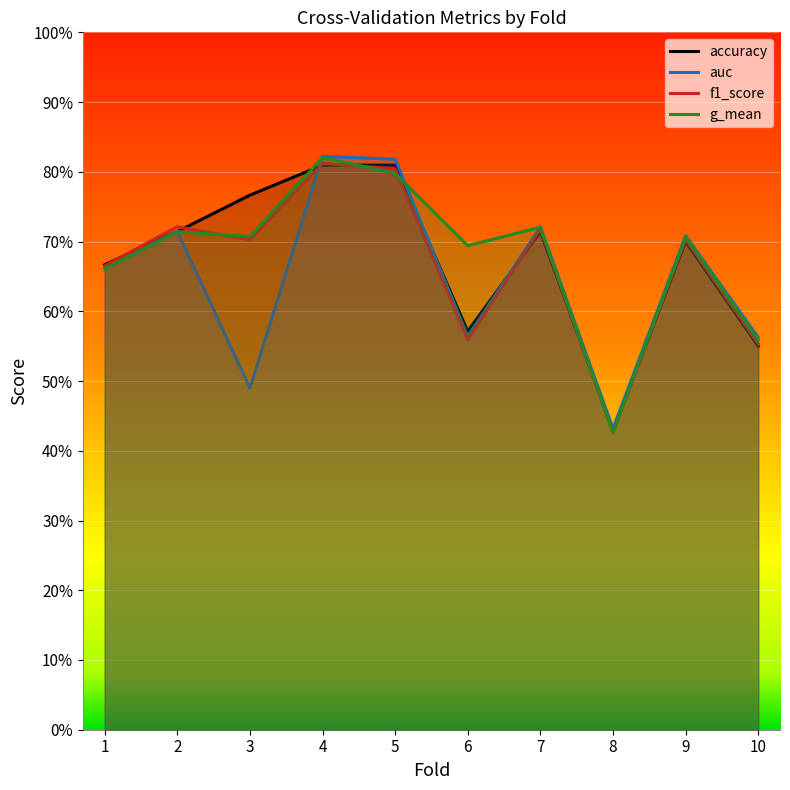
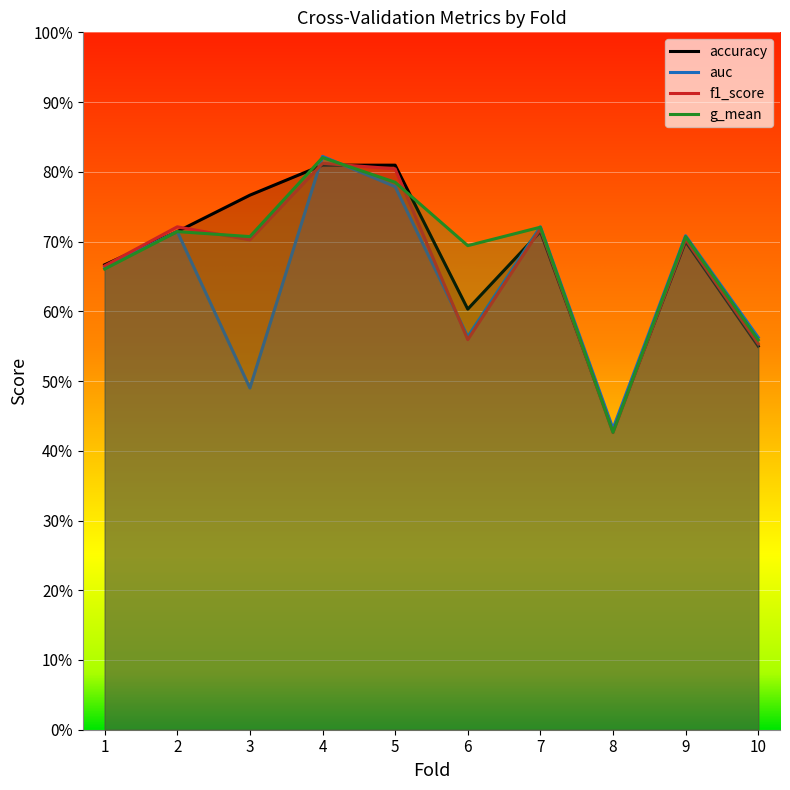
auc, 5: 82% -> 78%
g_mean, 5: 80% -> 78%
accuracy, 6: 57% -> 60%
